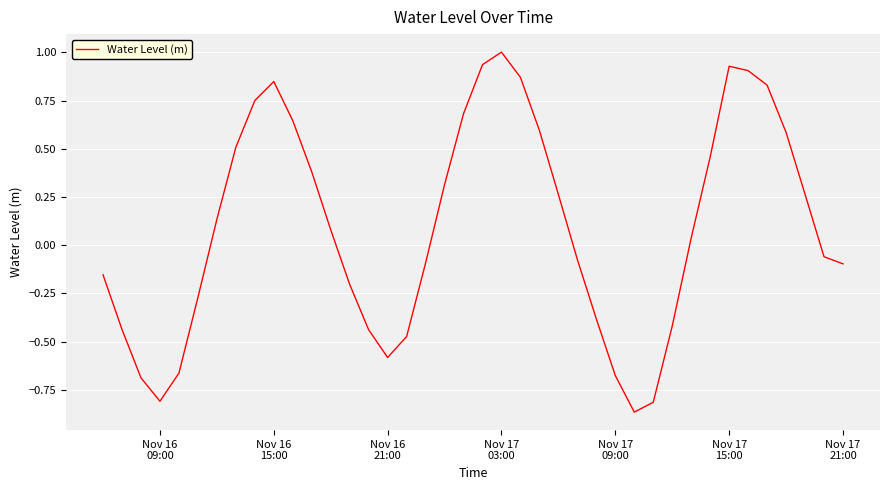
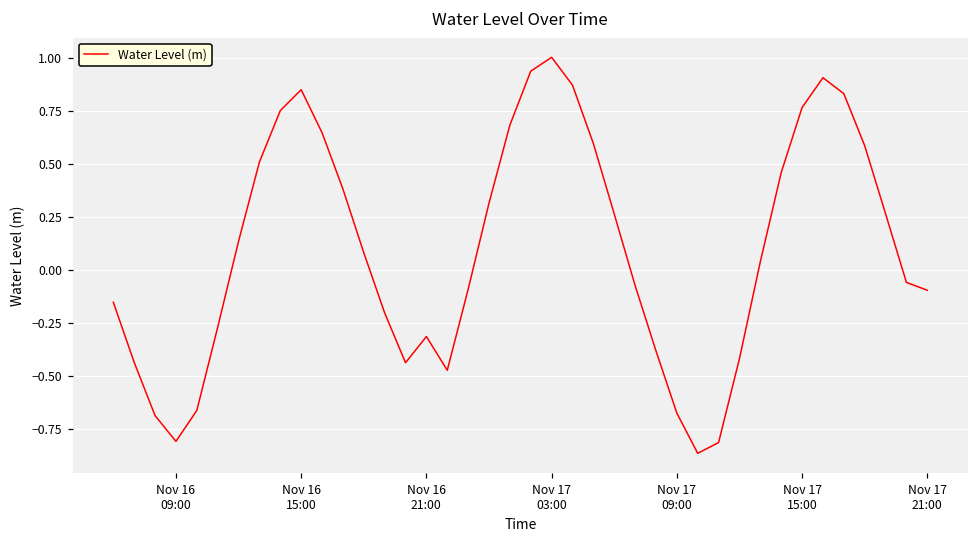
Nov 16 21:00: -0.58 -> -0.31
Nov 17 15:00: 0.93 -> 0.76
